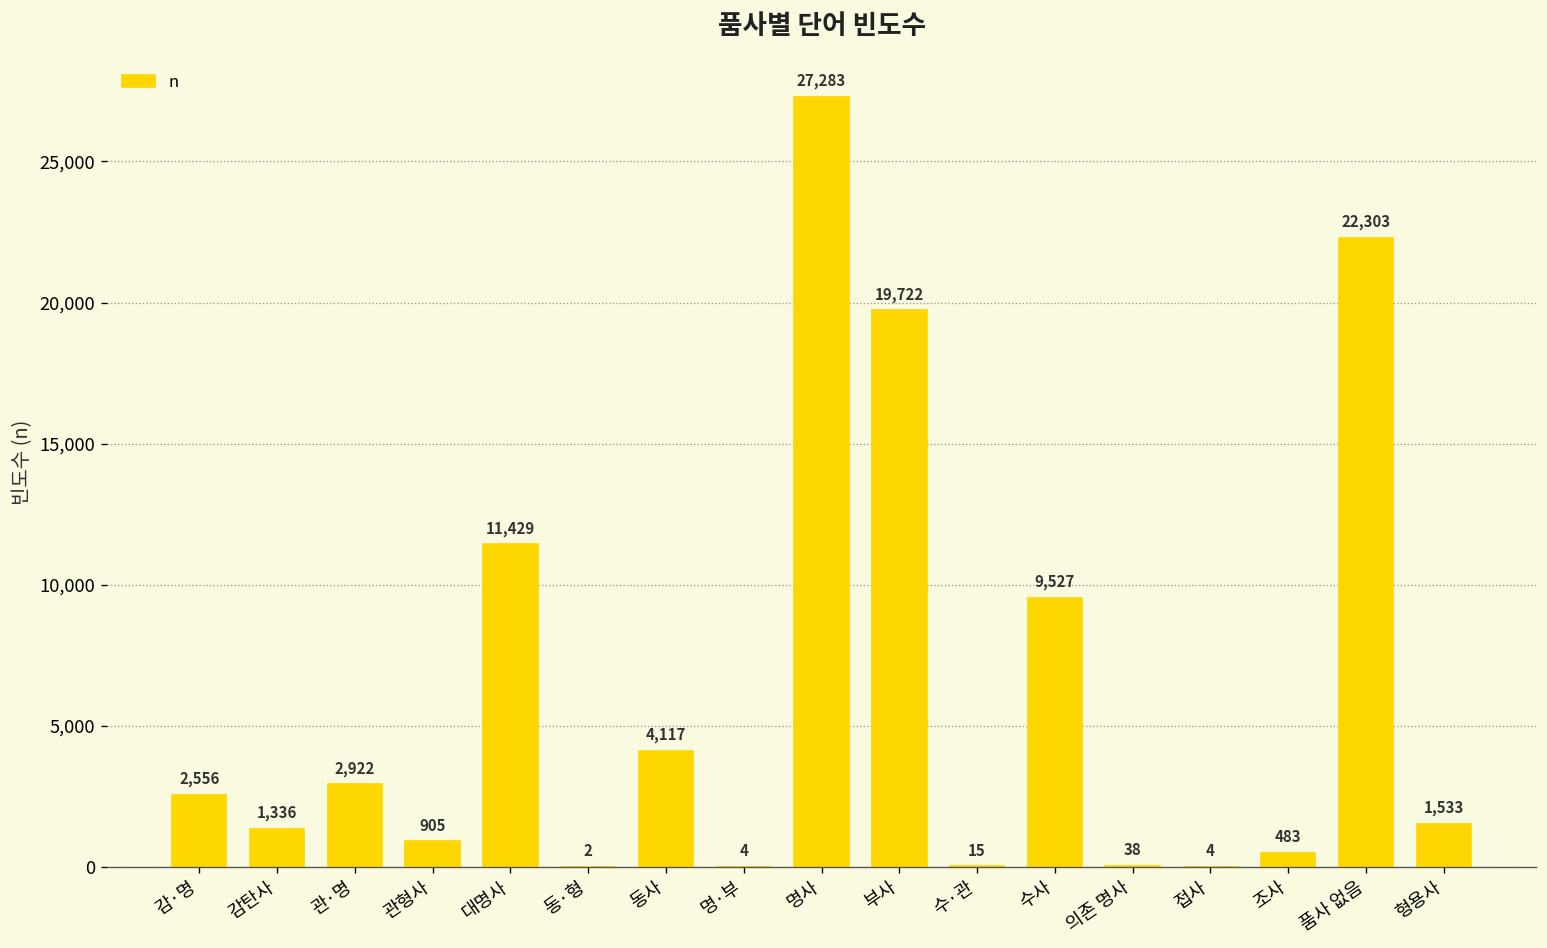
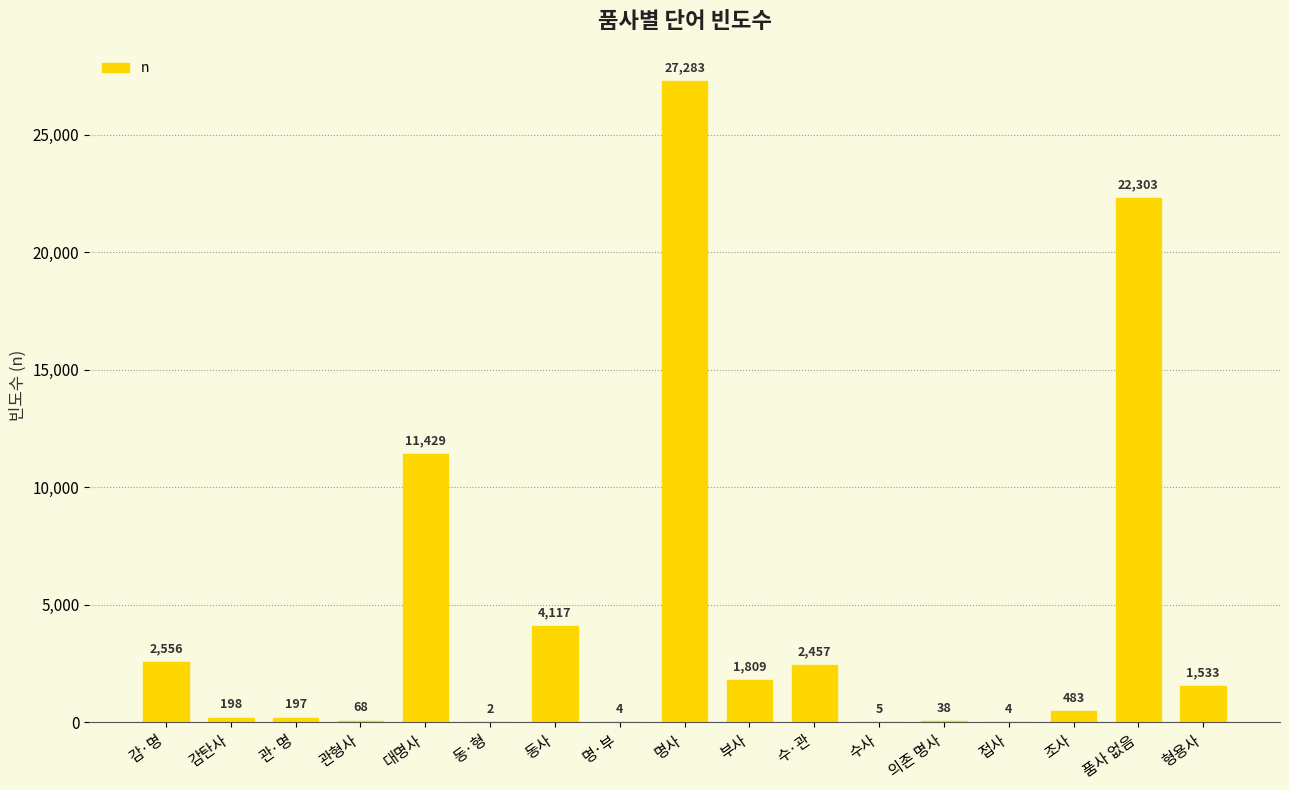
감탄사: 1,336 -> 198
관·명: 2,922 -> 197
관형사: 905 -> 68
부사: 19,722 -> 1,809
수·관: 15 -> 2,457
수사: 9,527 -> 5
